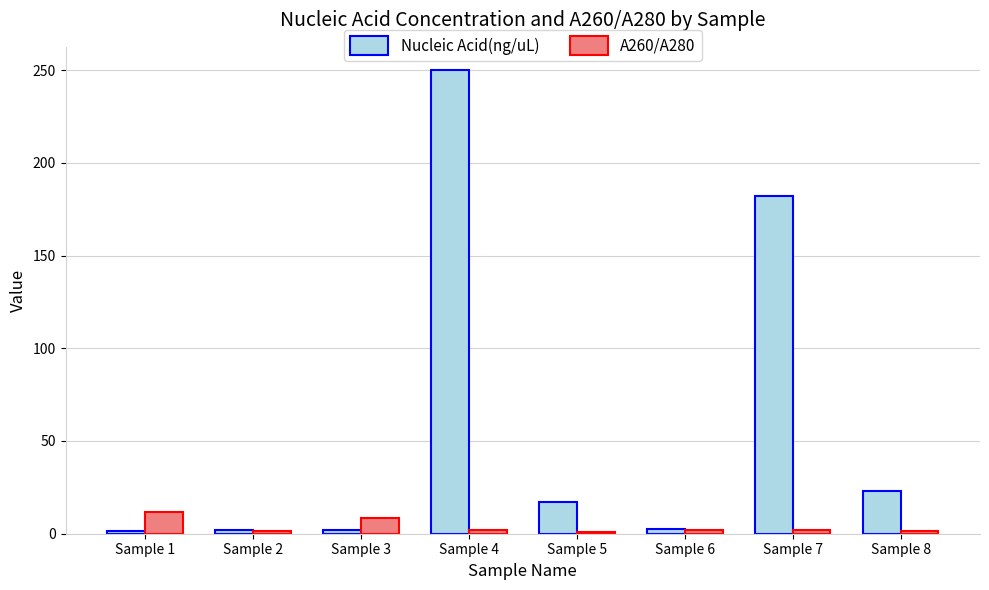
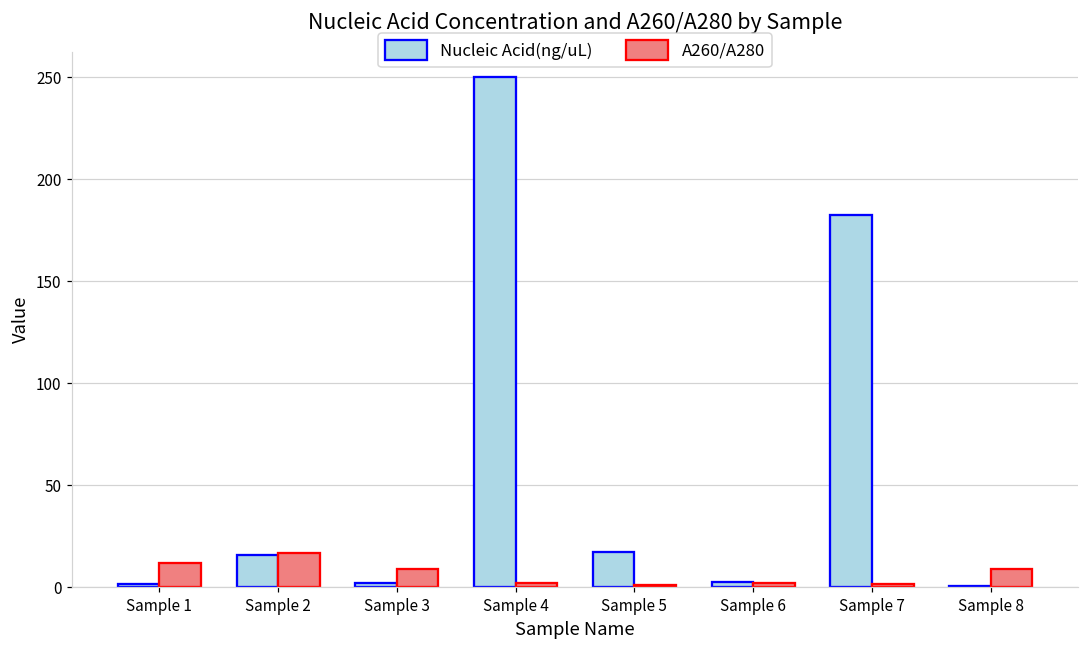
Nucleic Acid(ng/uL), Sample 2: 2 -> 16
A260/A280, Sample 2: 2 -> 17
Nucleic Acid(ng/uL), Sample 8: 23 -> 1
A260/A280, Sample 8: 1 -> 9
